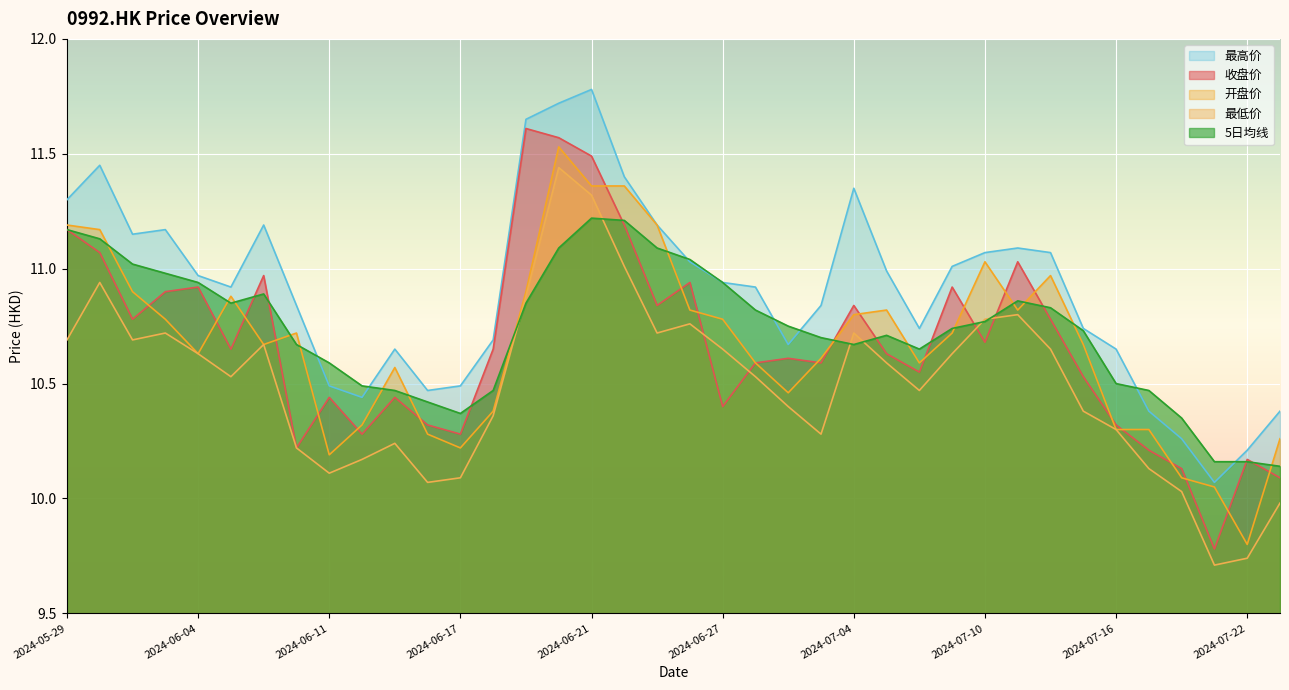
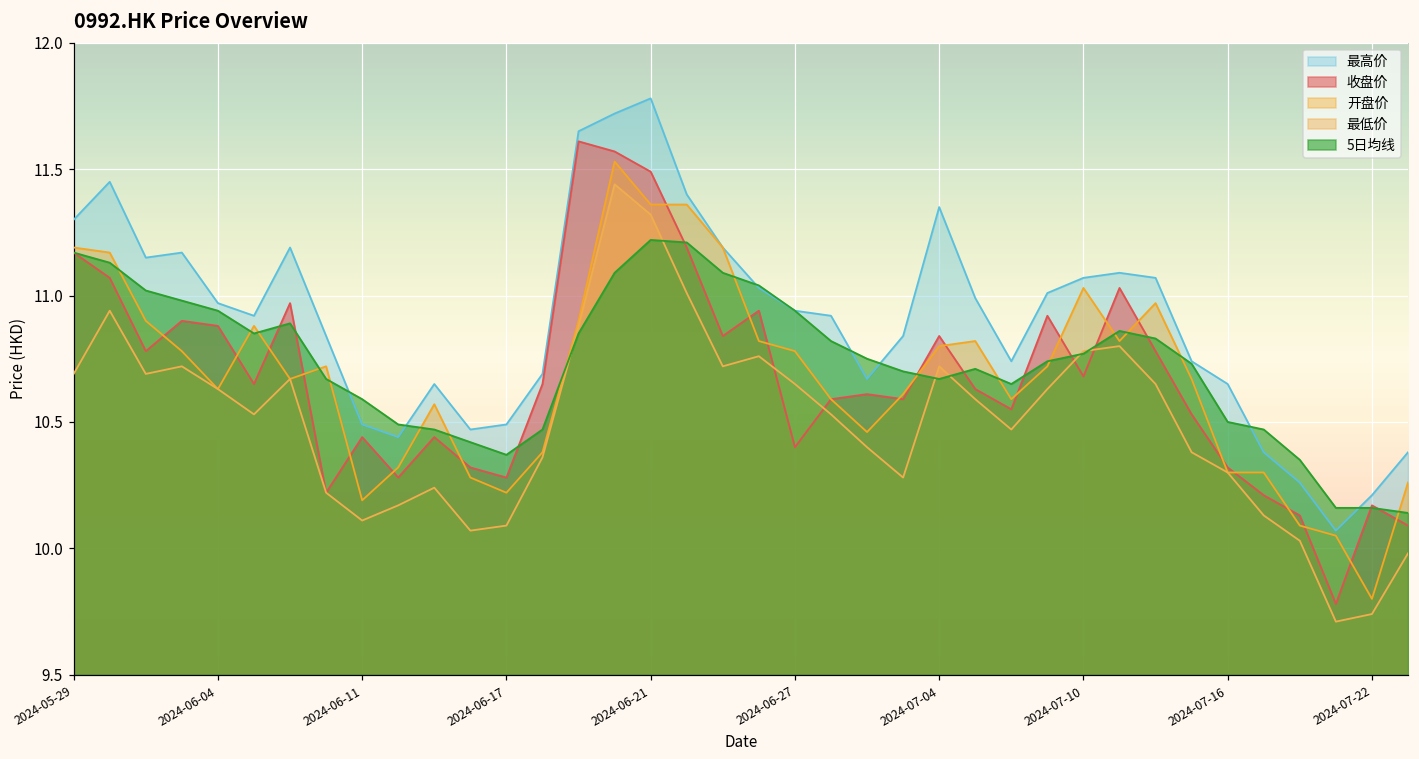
收盘价, 2024-06-04: 10.92 -> 10.88
